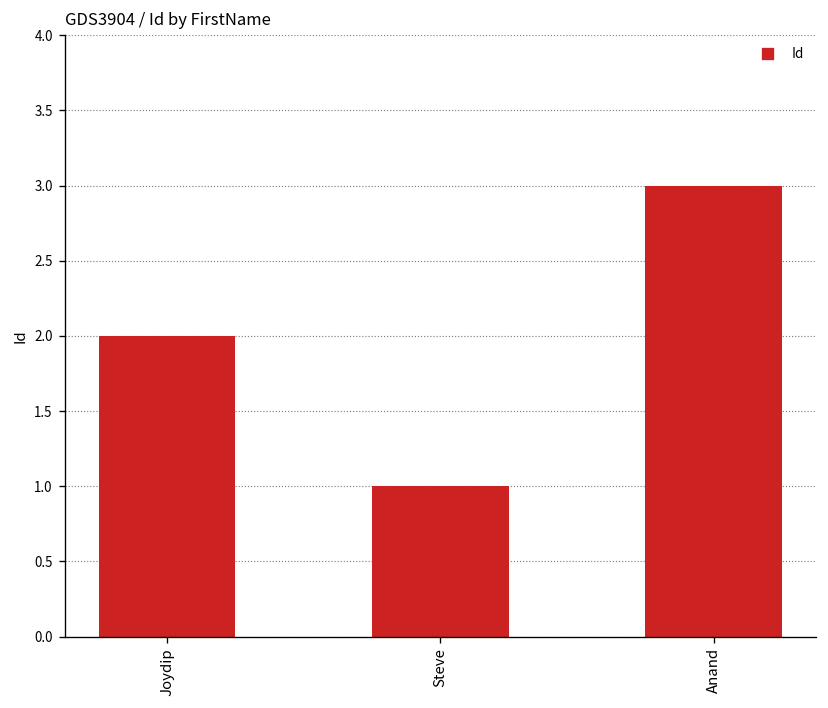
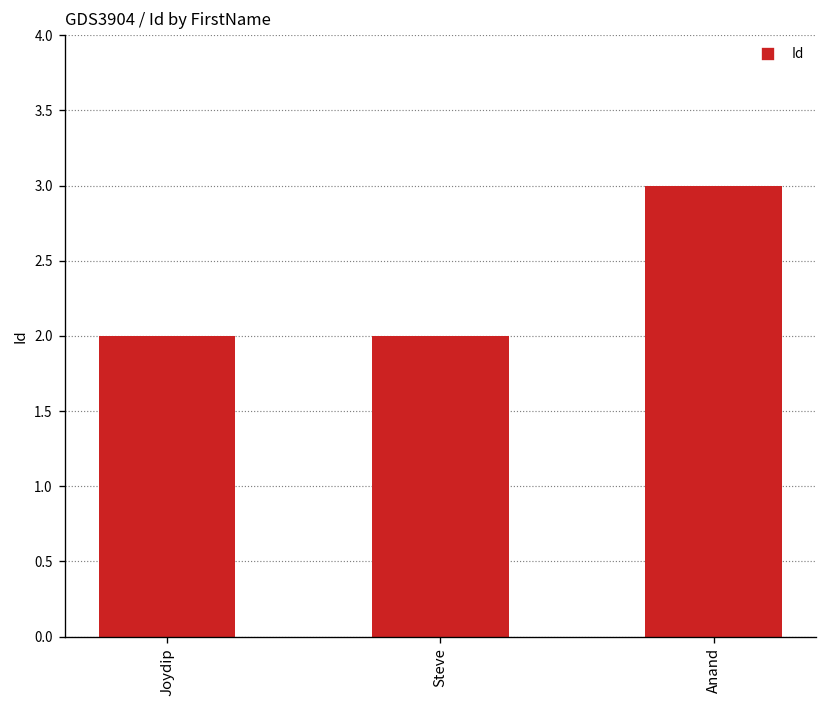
Steve: 1 -> 2
